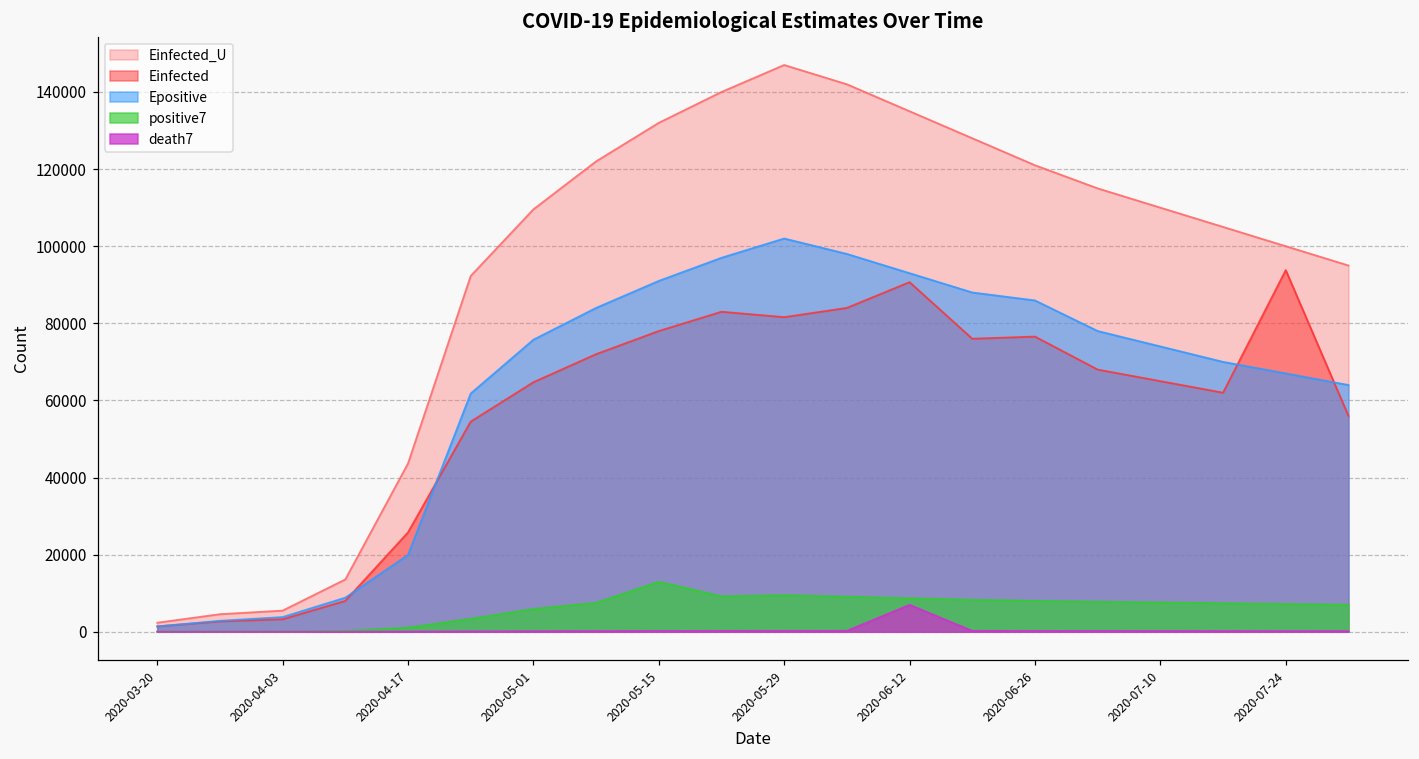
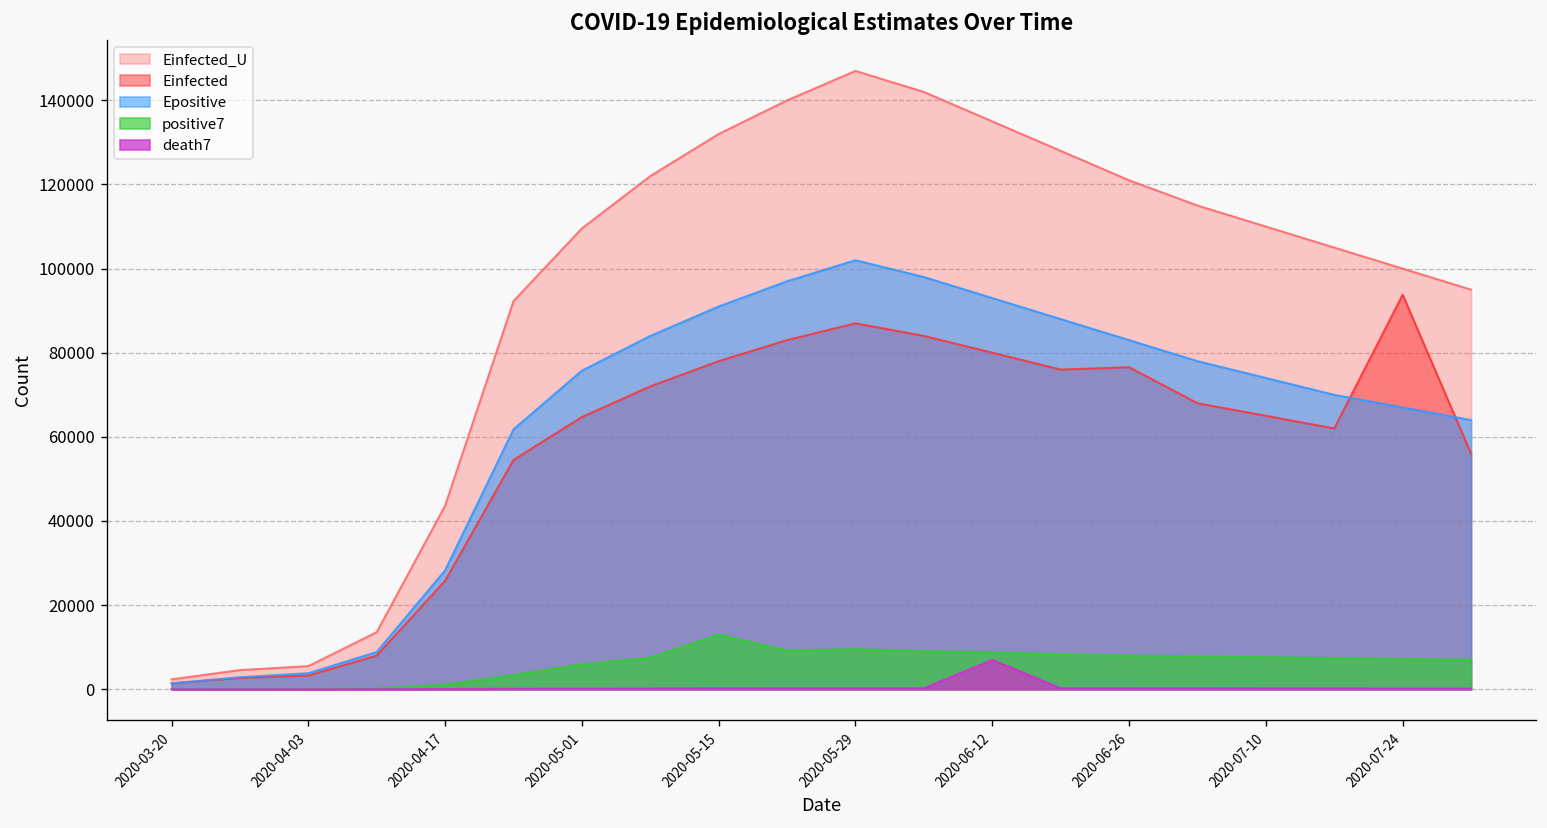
Epositive, 2020-04-17: 20000 -> 28000
Einfected, 2020-05-29: 82000 -> 87000
Einfected, 2020-06-12: 91000 -> 80000
Epositive, 2020-06-26: 86000 -> 83000
